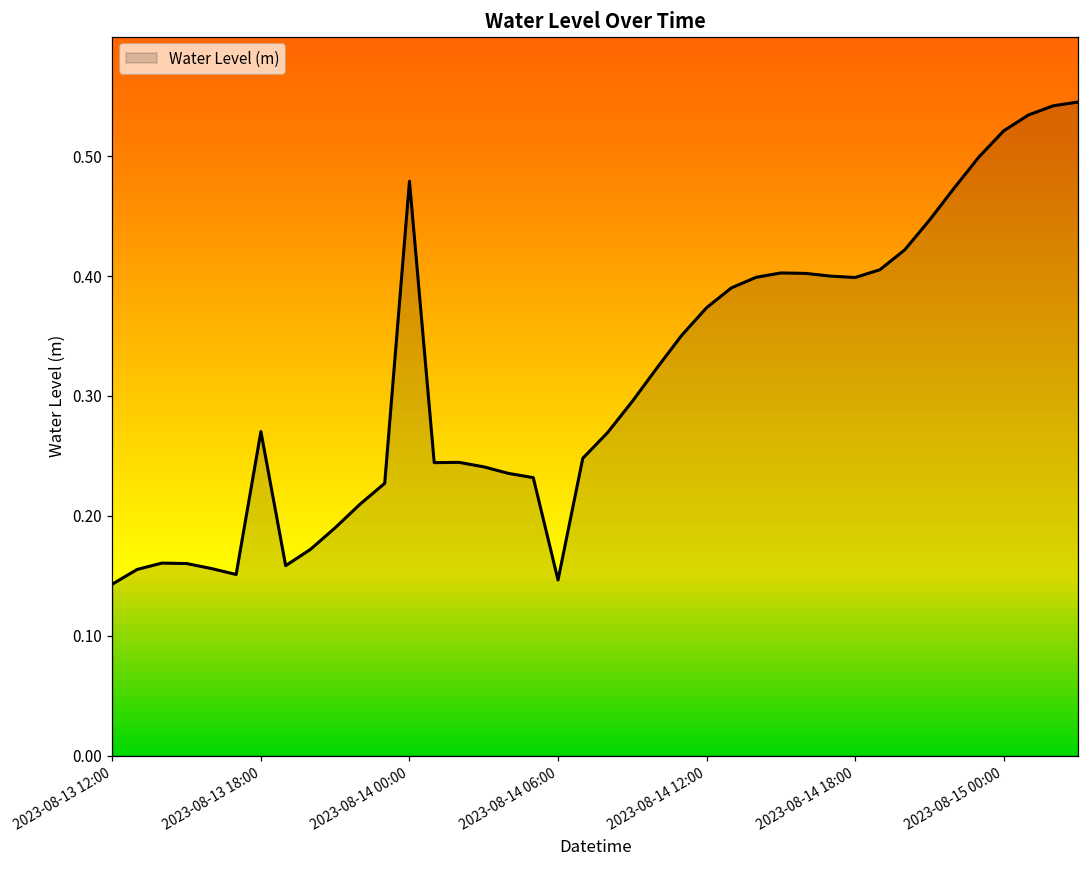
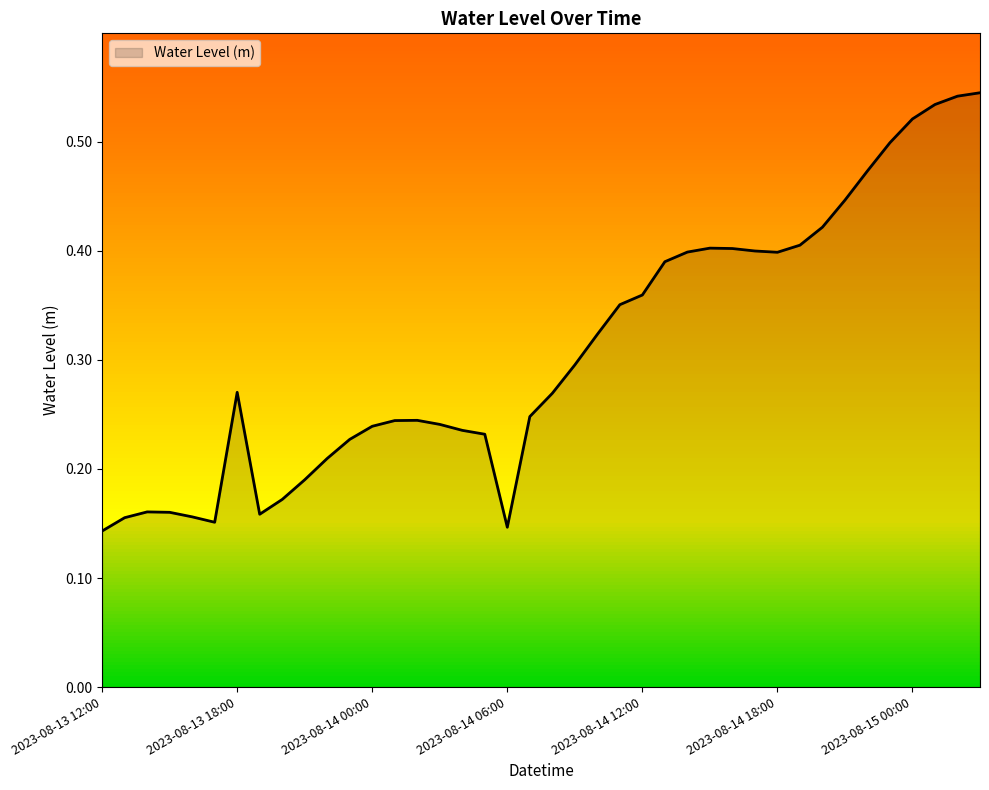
2023-08-14 00:00: 0.479 -> 0.239
2023-08-14 12:00: 0.374 -> 0.360
